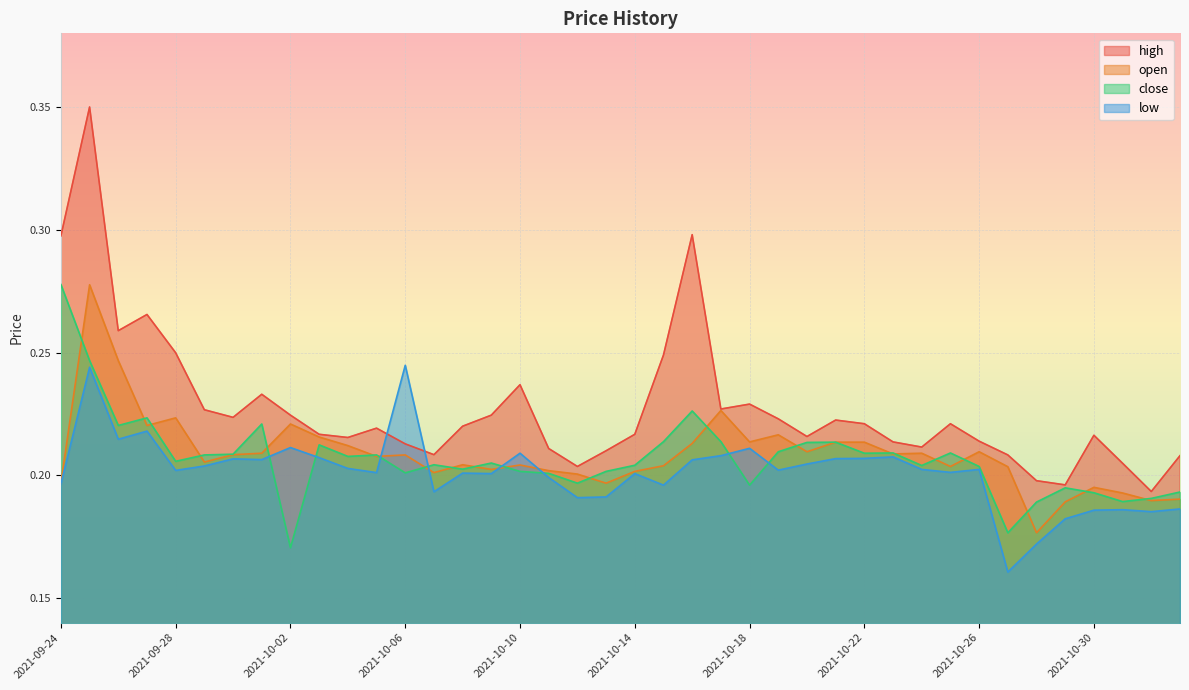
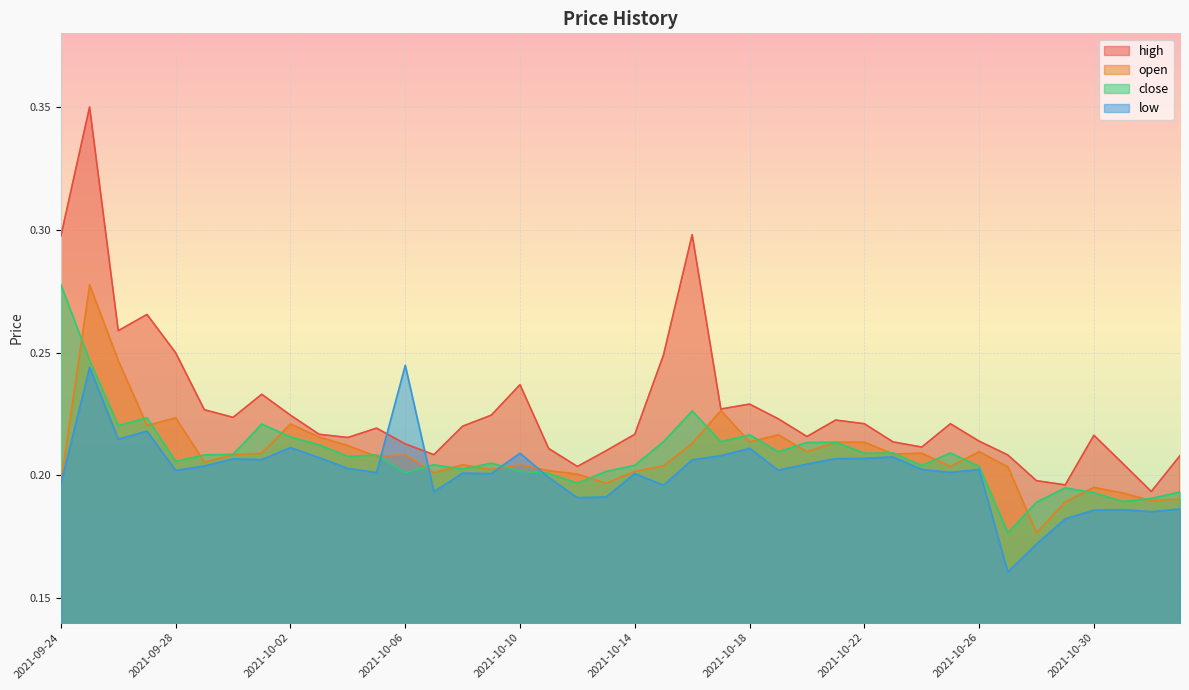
close, 2021-10-02: 0.171 -> 0.216
close, 2021-10-18: 0.196 -> 0.217
